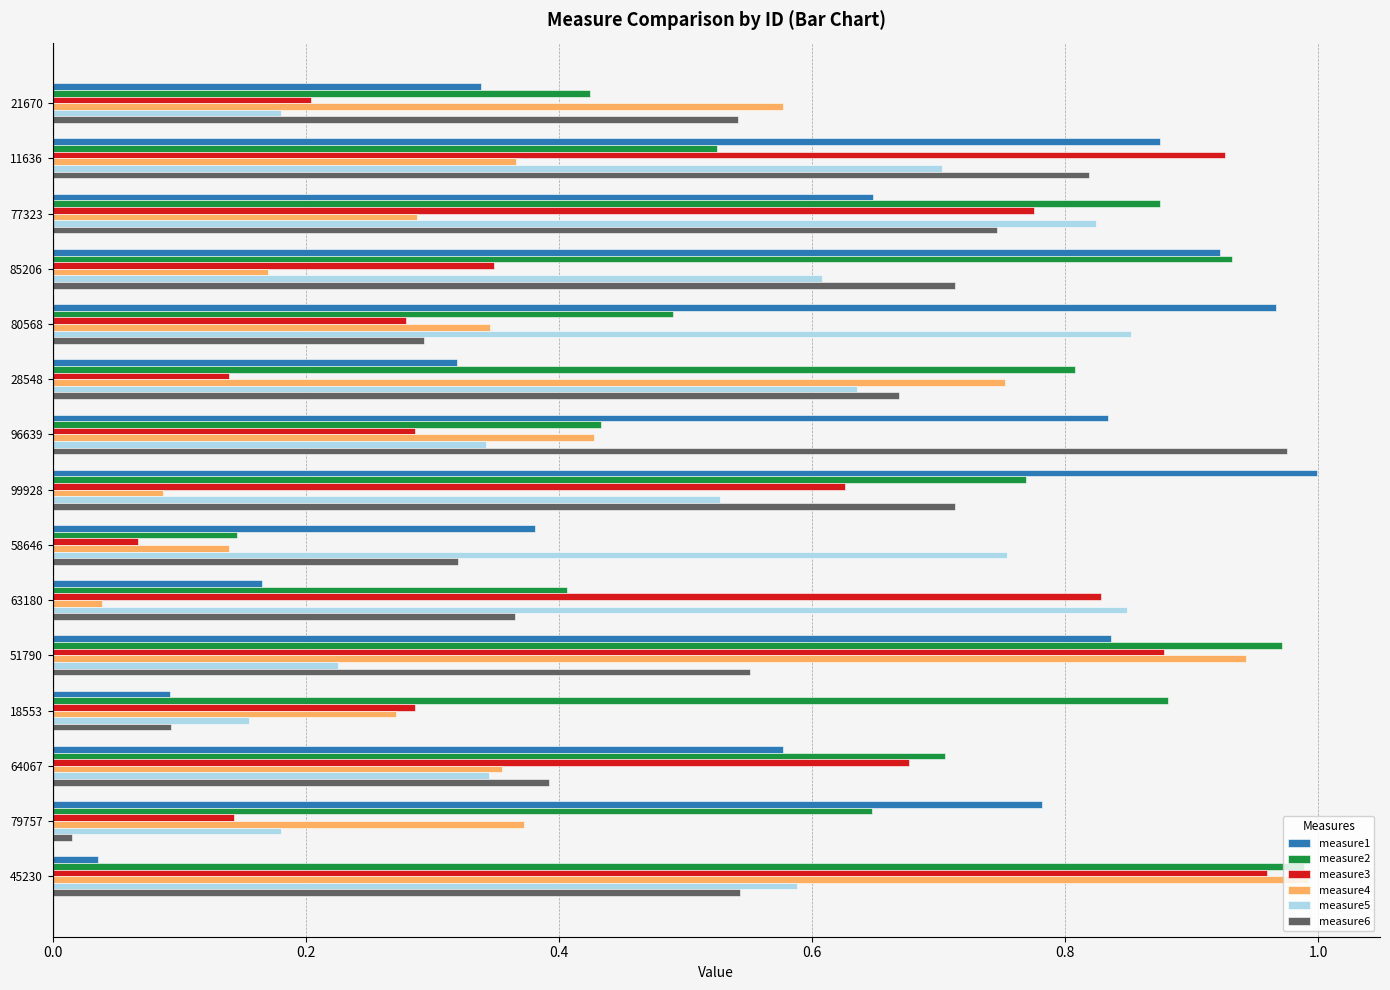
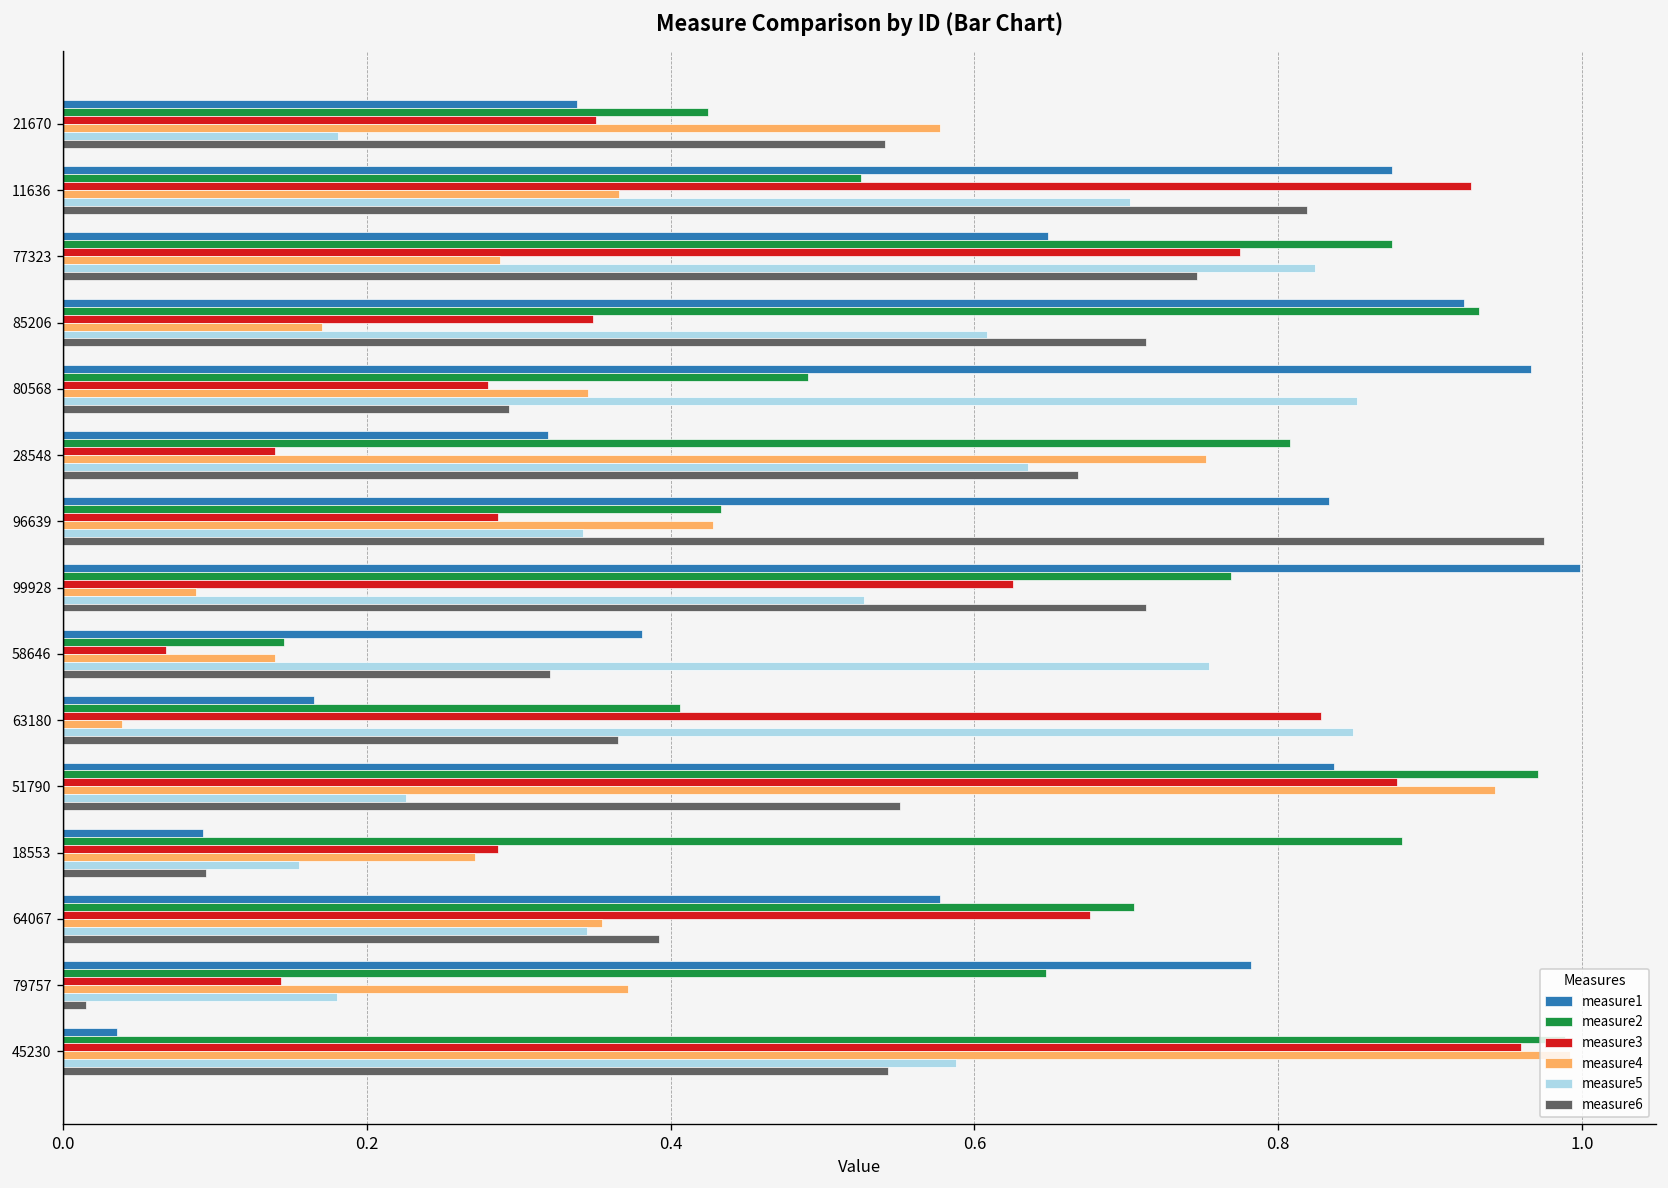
measure3, 21670: 0.204 -> 0.351
